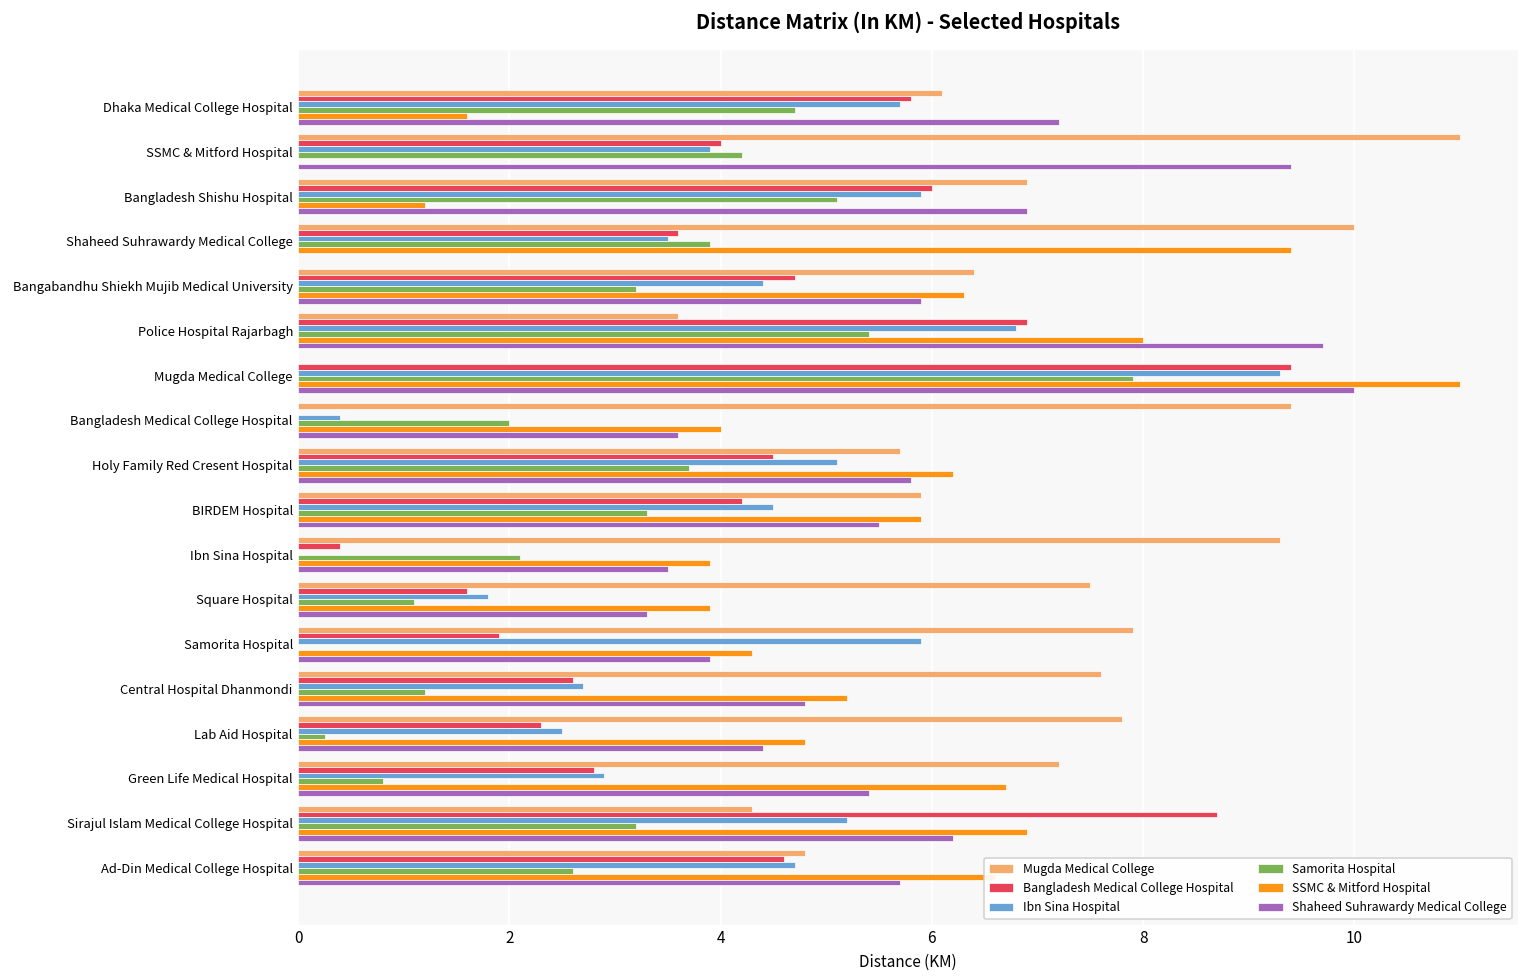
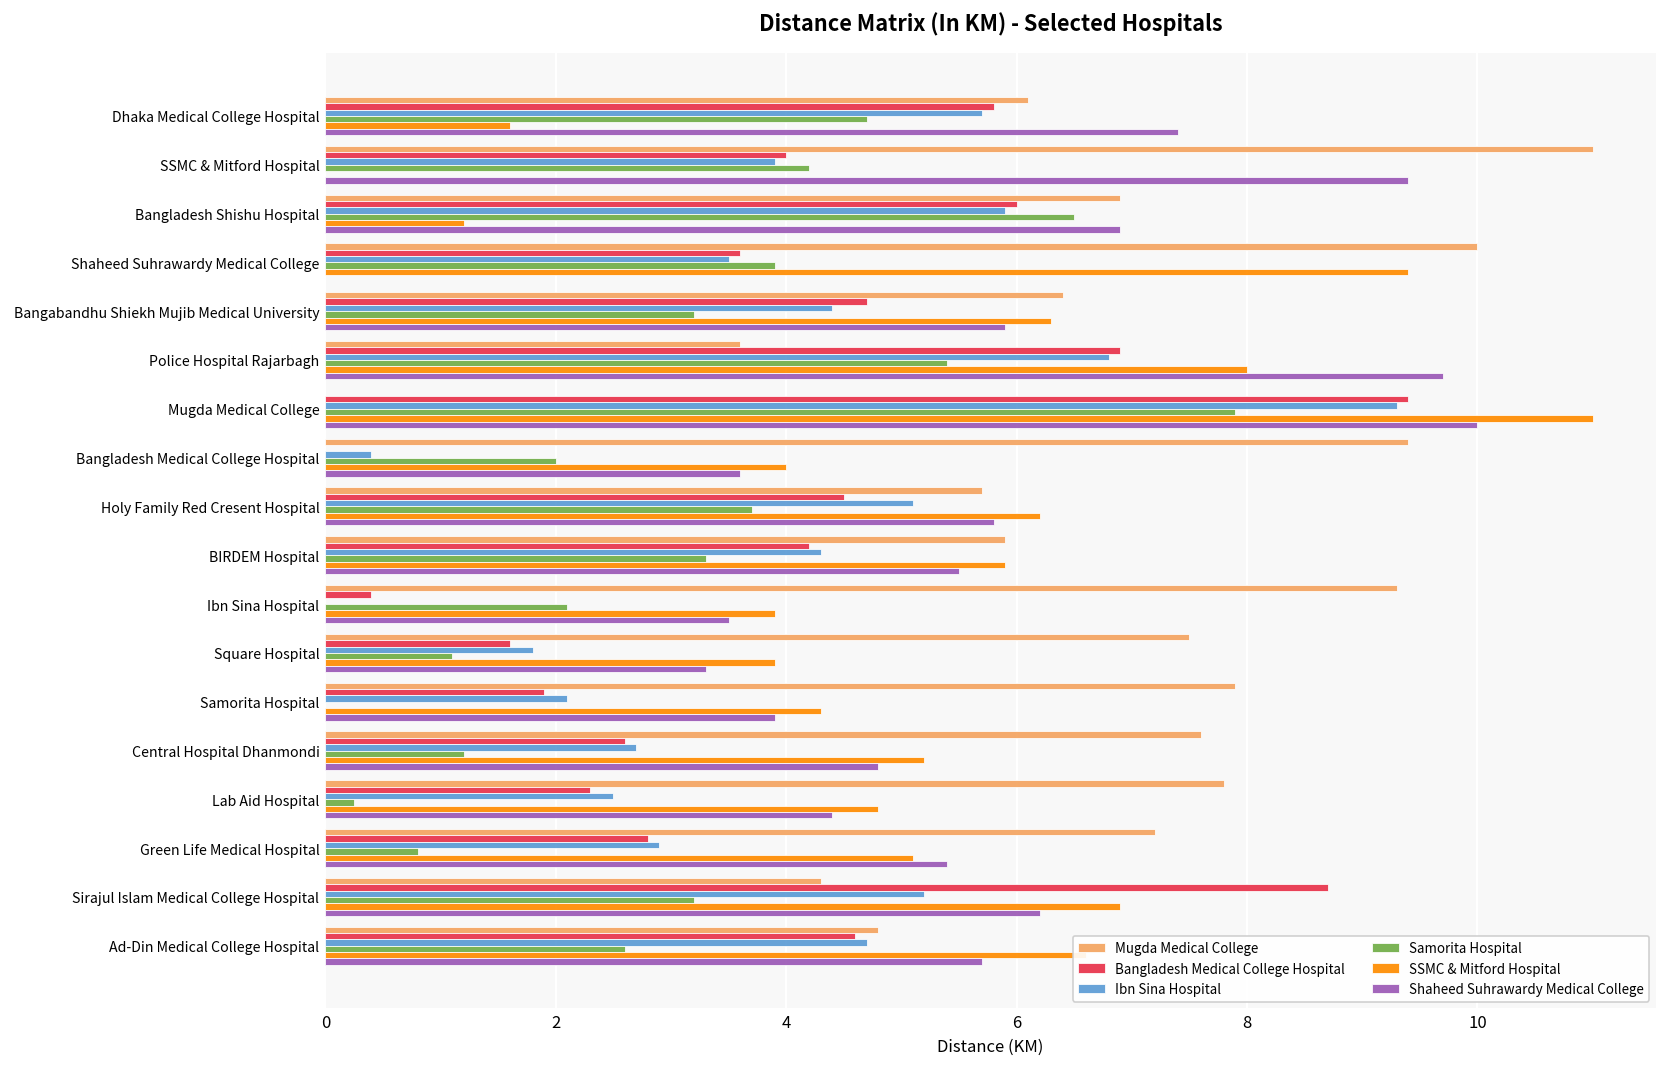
Shaheed Suhrawardy Medical College, Dhaka Medical College Hospital: 7.2 -> 7.4
Samorita Hospital, Bangladesh Shishu Hospital: 5.1 -> 6.5
Ibn Sina Hospital, BIRDEM Hospital: 4.5 -> 4.3
Ibn Sina Hospital, Samorita Hospital: 5.9 -> 2.1
SSMC & Mitford Hospital, Green Life Medical Hospital: 6.7 -> 5.1
